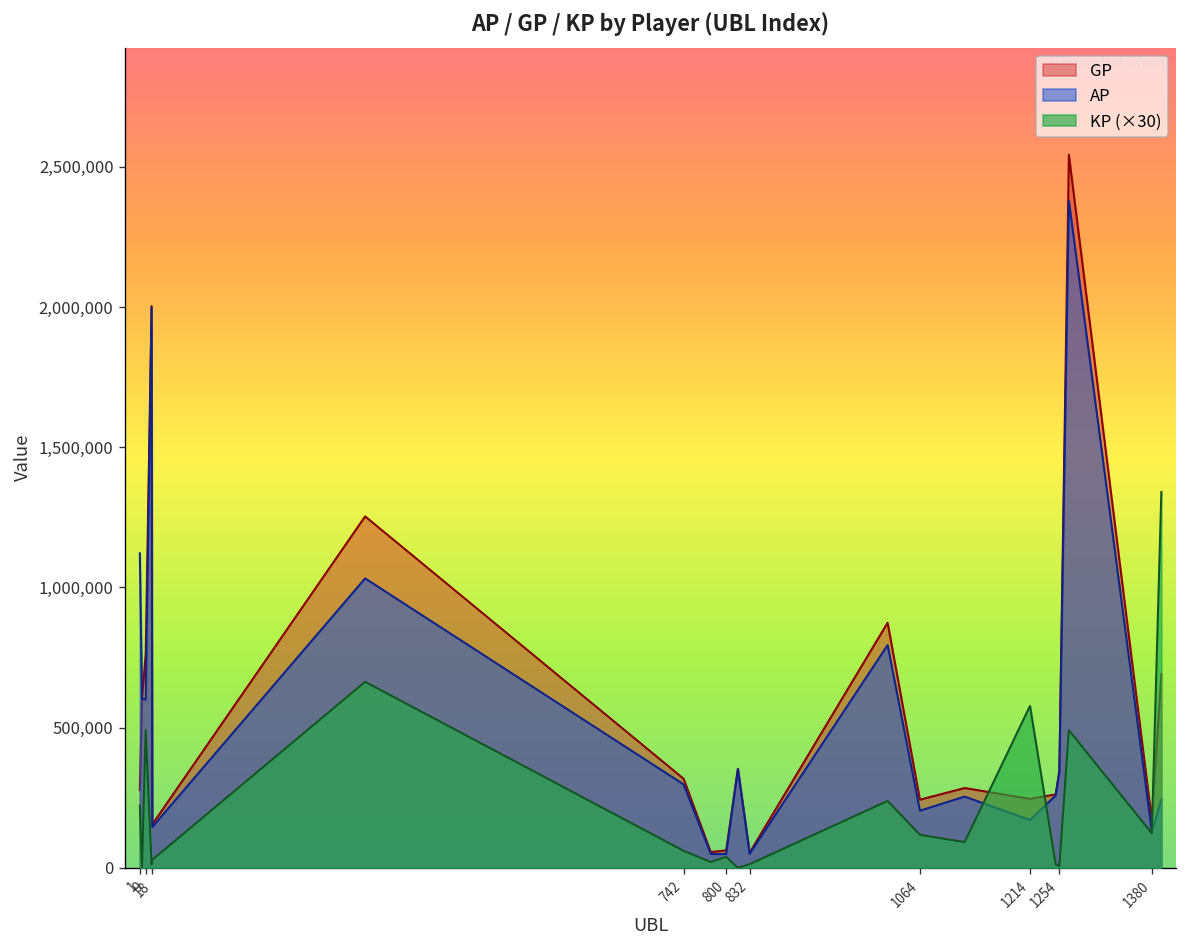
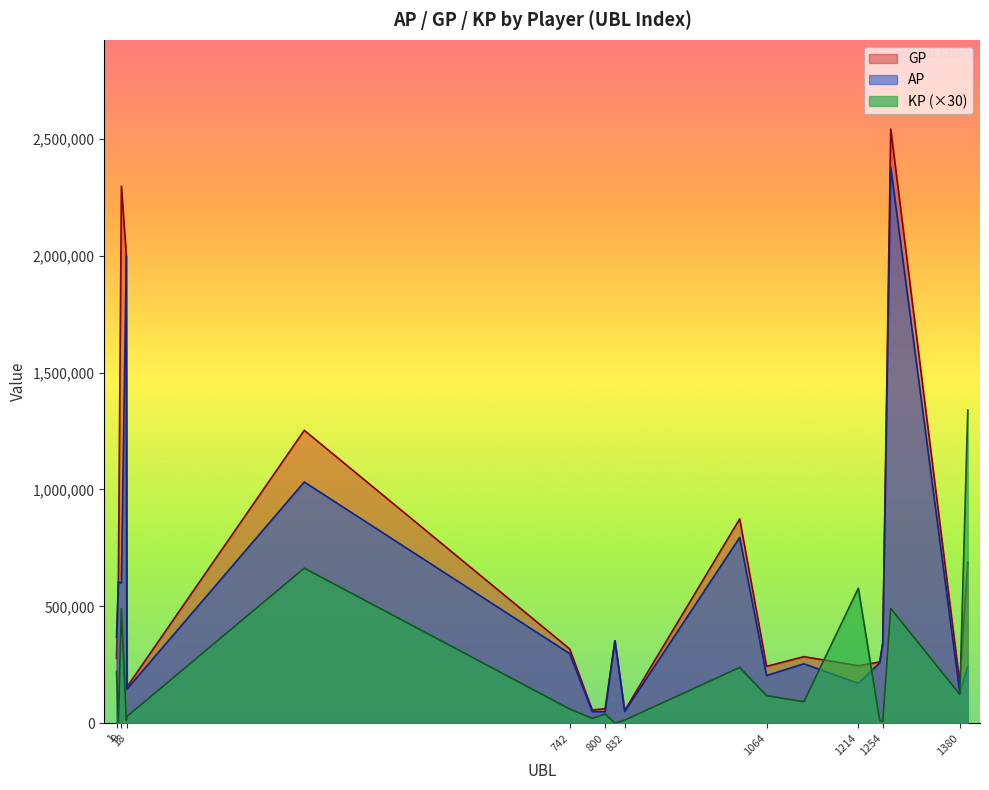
AP, 1: 1,120,000 -> 370,000
GP, 9: 760,000 -> 2,300,000
